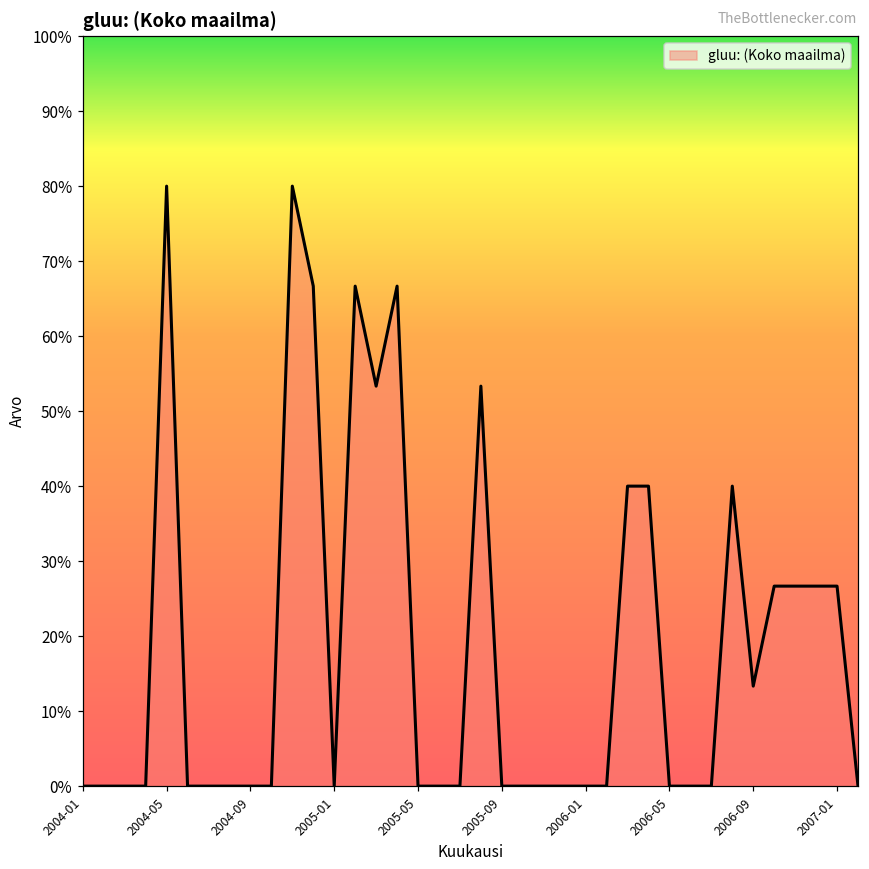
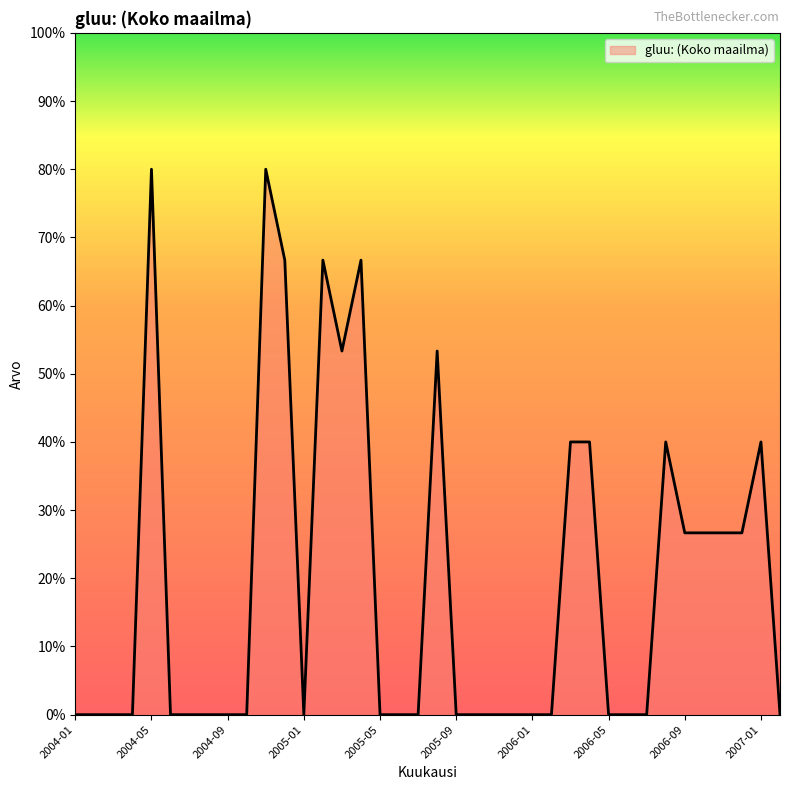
2006-09: 13% -> 27%
2007-01: 27% -> 40%
